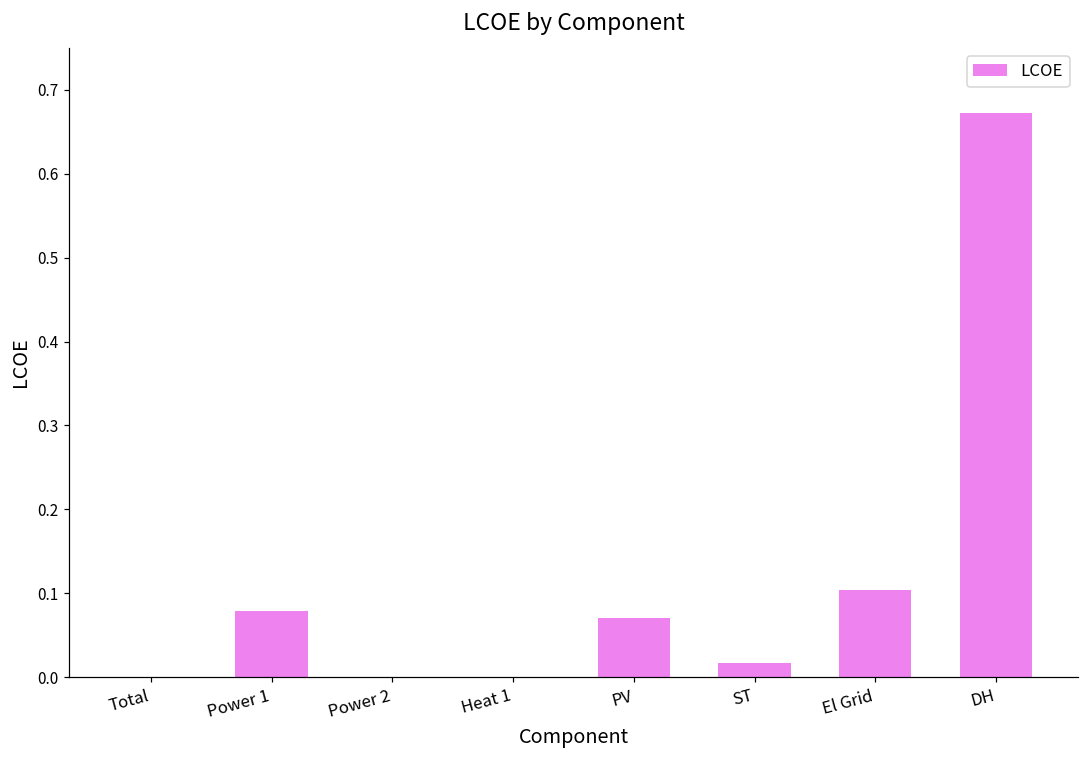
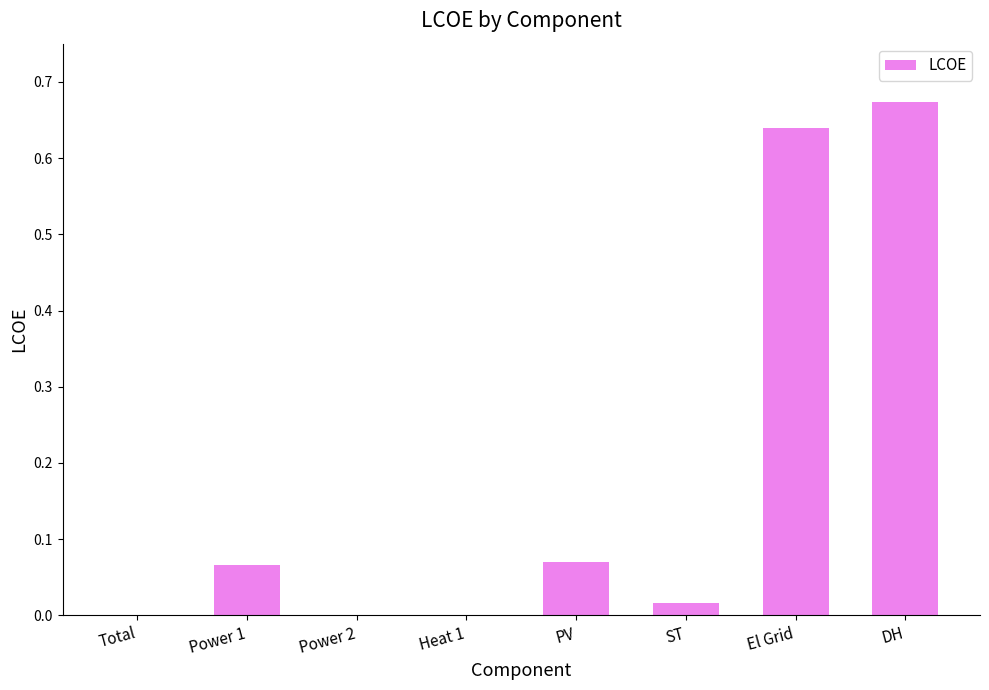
Power 1: 0.08 -> 0.07
El Grid: 0.10 -> 0.64
